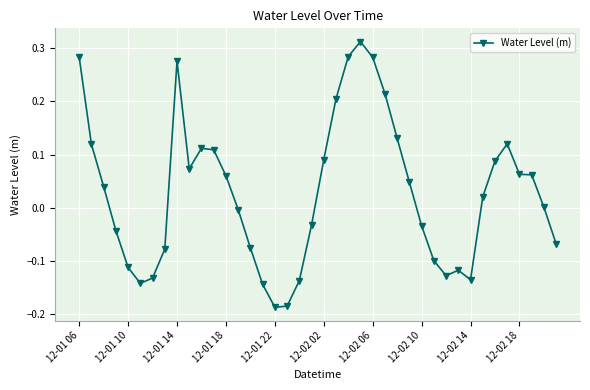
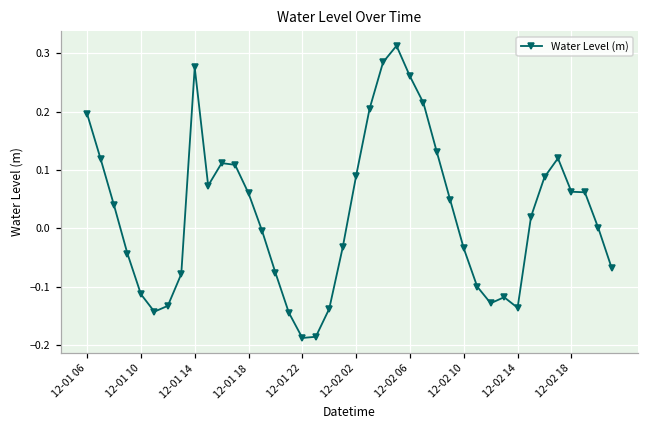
12-01 06: 0.28 -> 0.20
12-02 06: 0.28 -> 0.26
